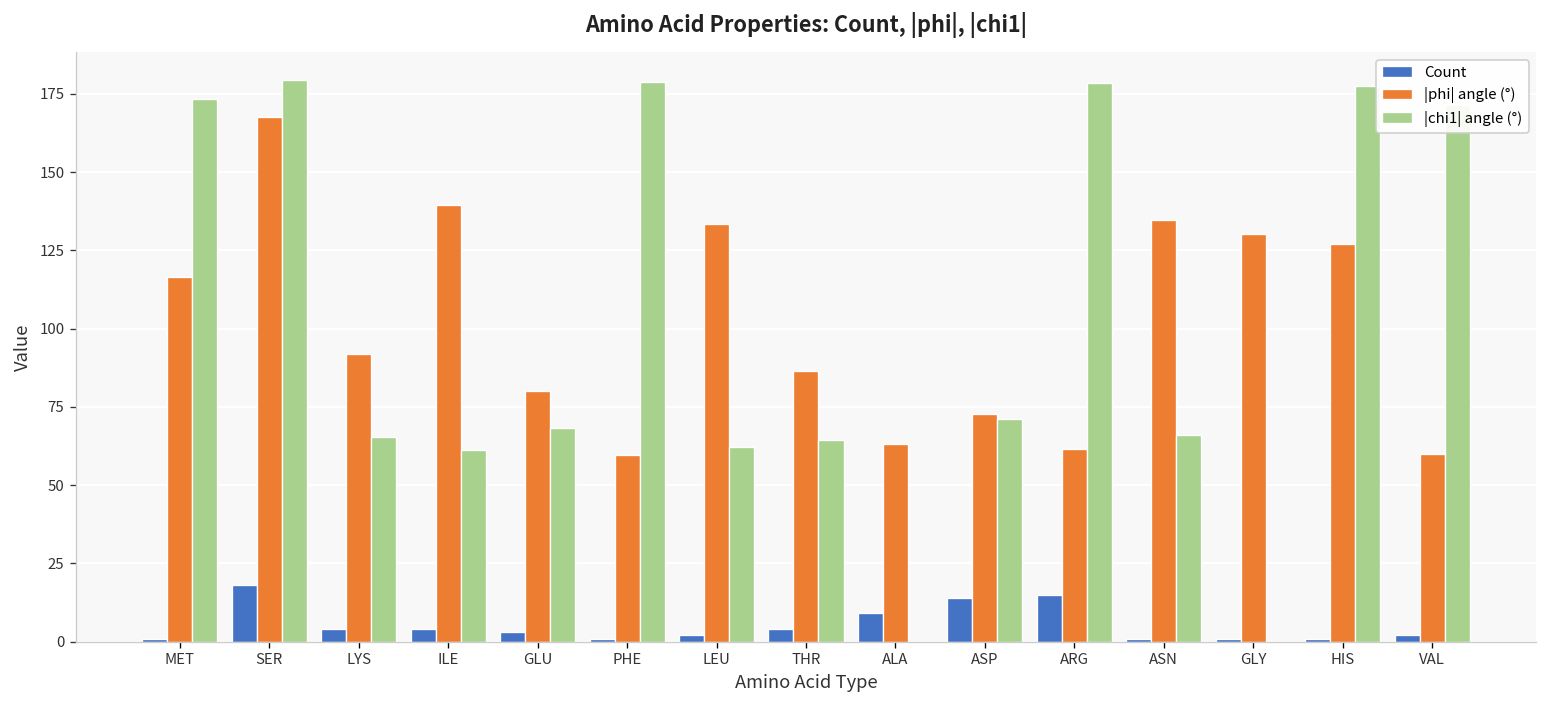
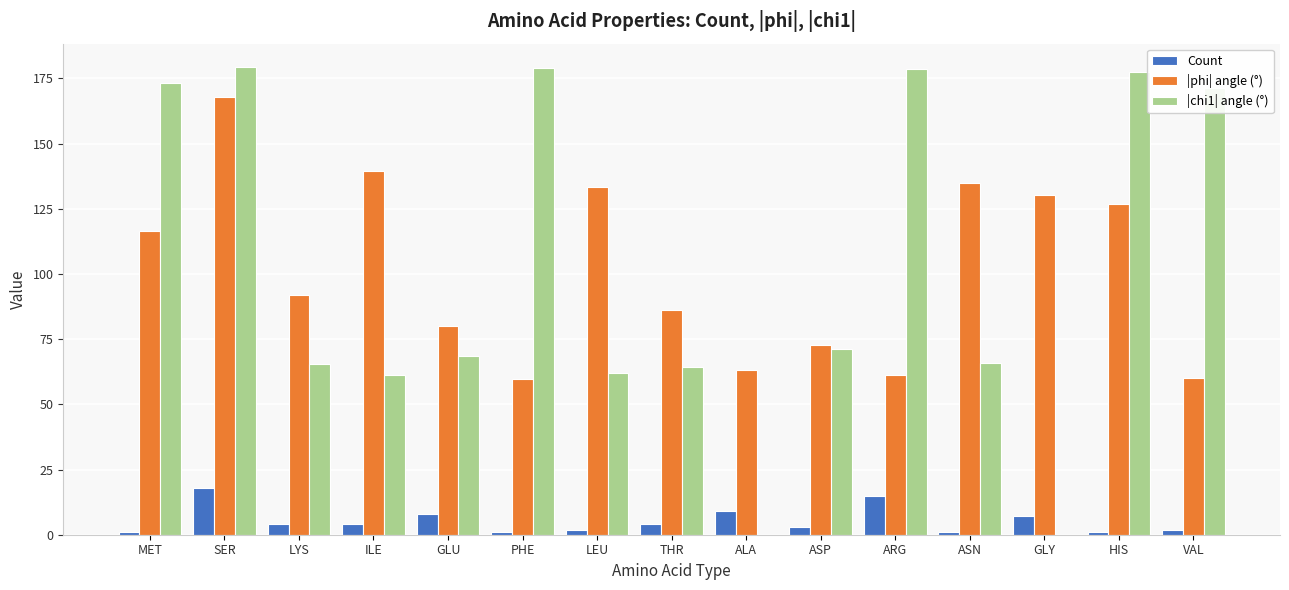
Count, GLU: 3 -> 8
Count, ASP: 14 -> 3
Count, GLY: 1 -> 7
